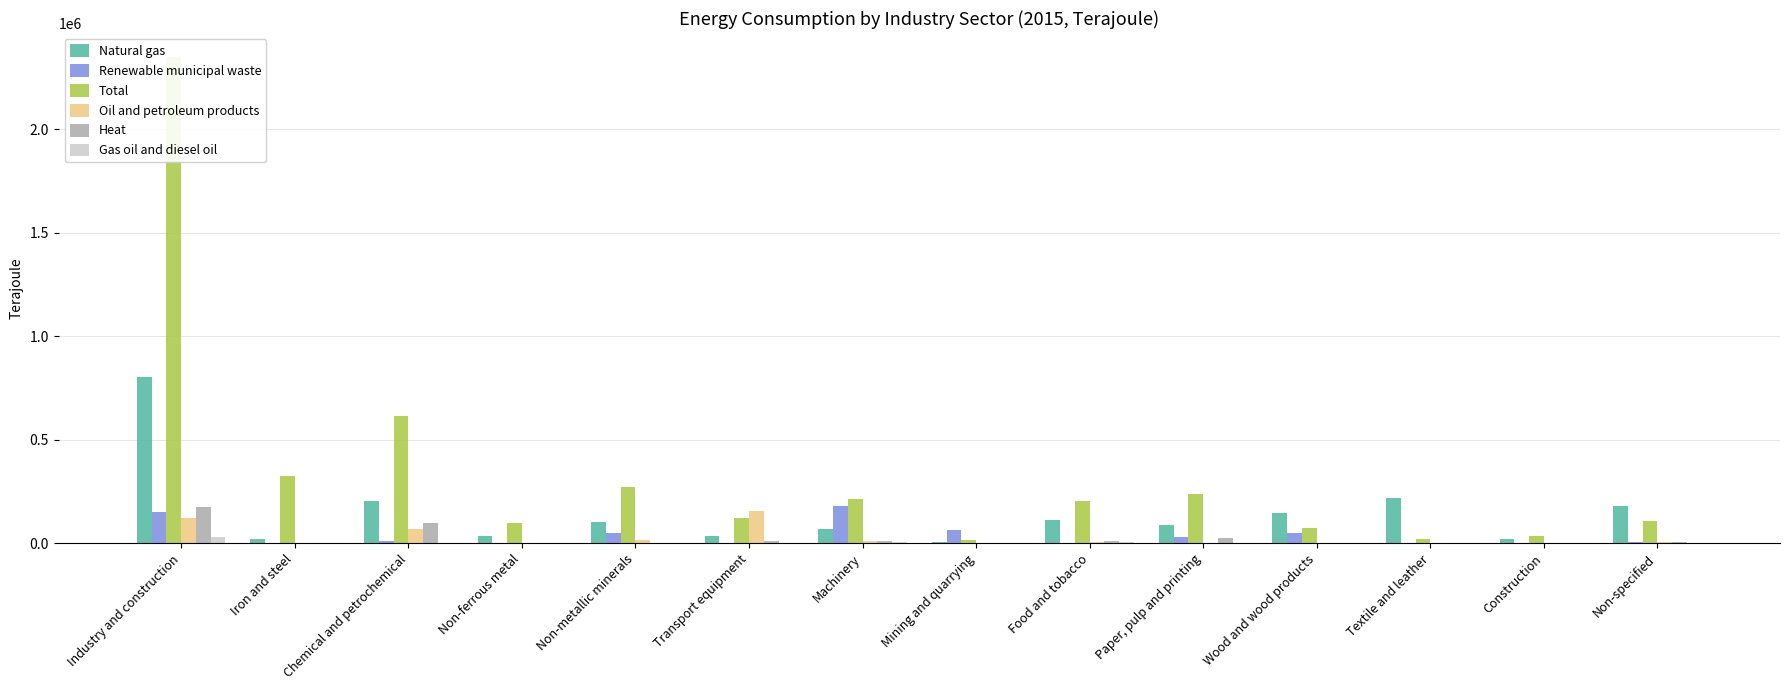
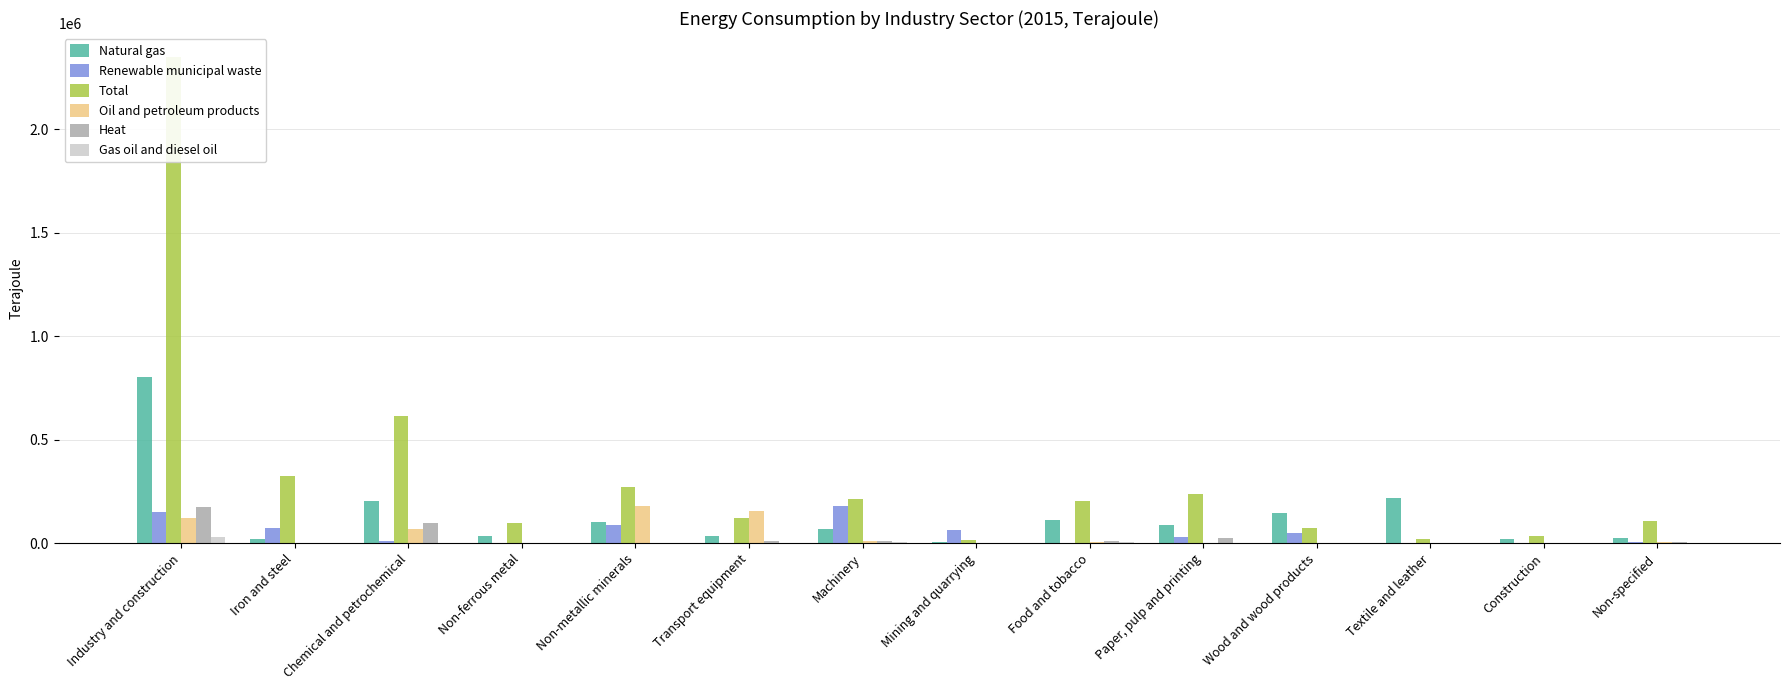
Renewable municipal waste, Iron and steel: 0 -> 80000
Renewable municipal waste, Non-metallic minerals: 50000 -> 90000
Oil and petroleum products, Non-metallic minerals: 20000 -> 180000
Natural gas, Non-specified: 180000 -> 30000
